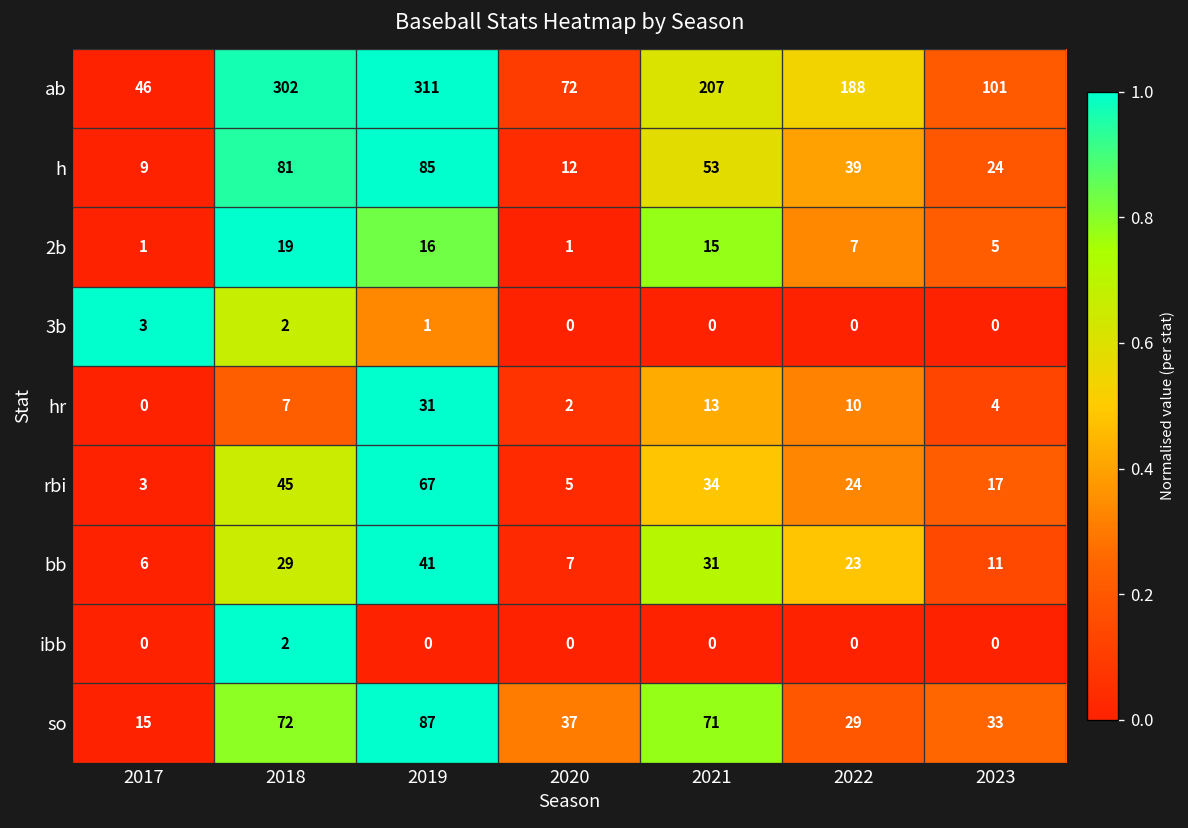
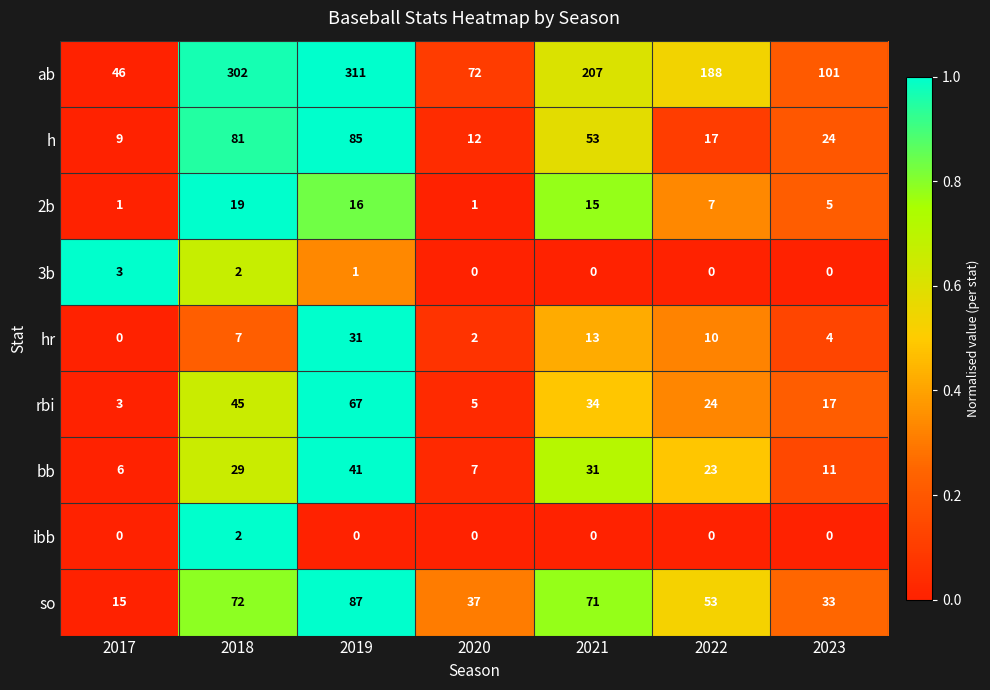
h, 2022: 39 -> 17
so, 2022: 29 -> 53
